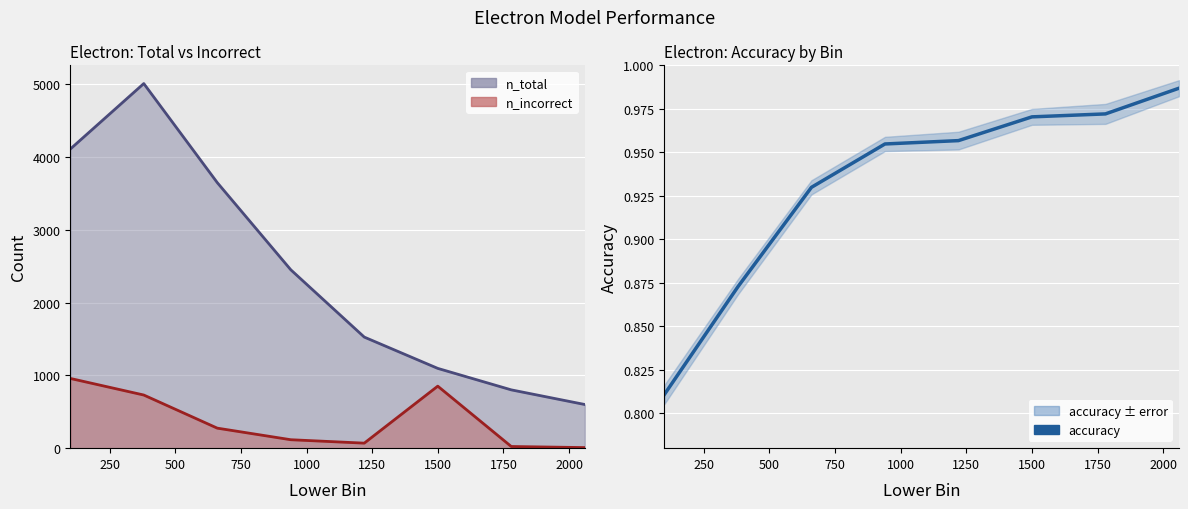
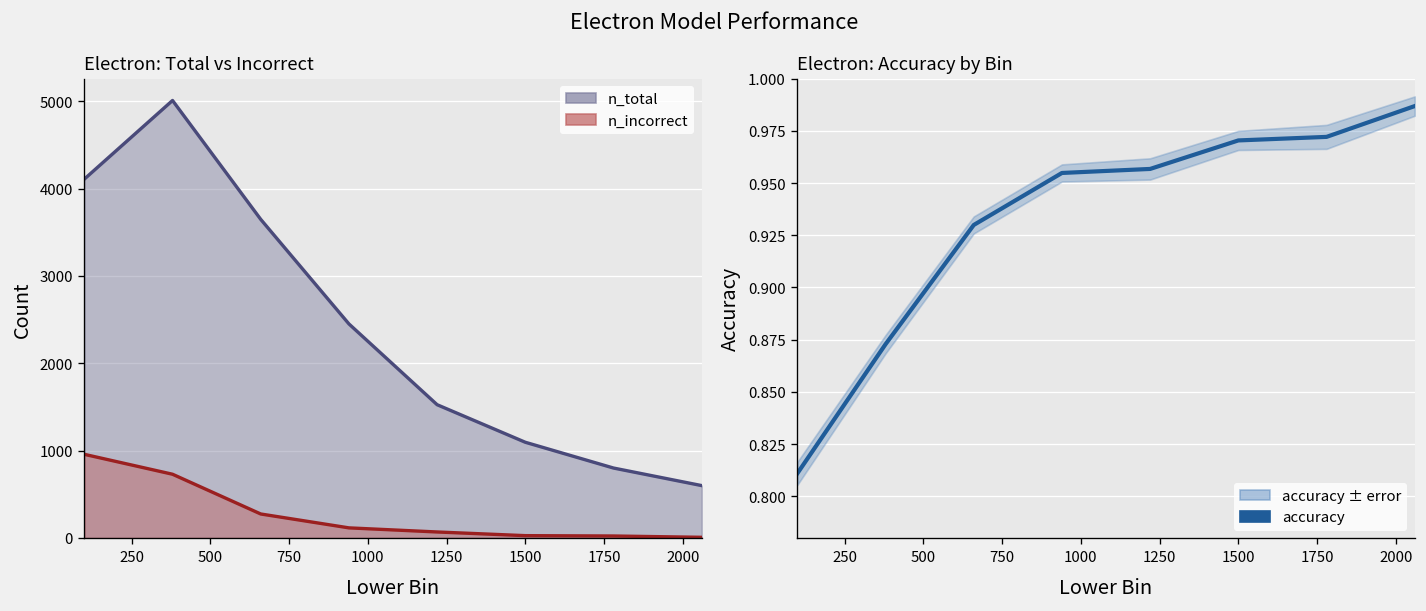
Electron: Total vs Incorrect, n_incorrect, 1500: 900 -> 0
